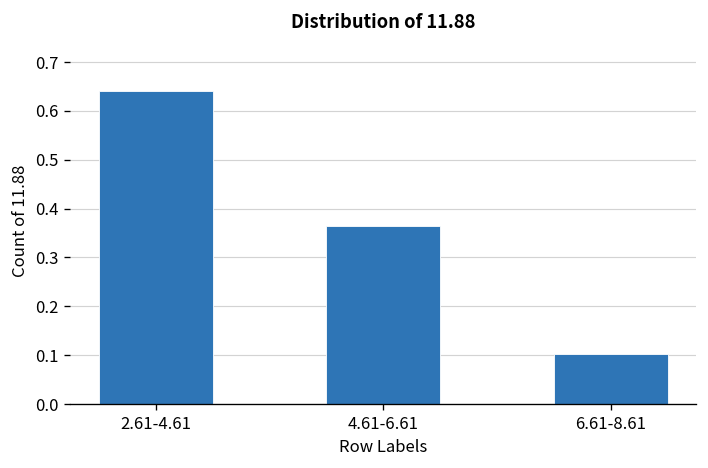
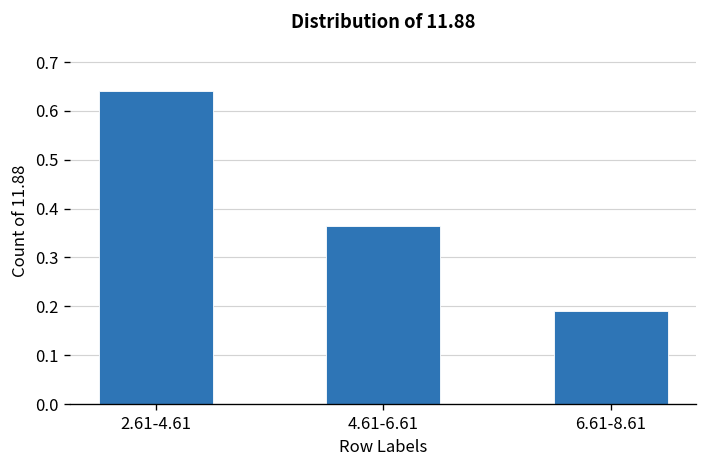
6.61-8.61: 0.10 -> 0.19
